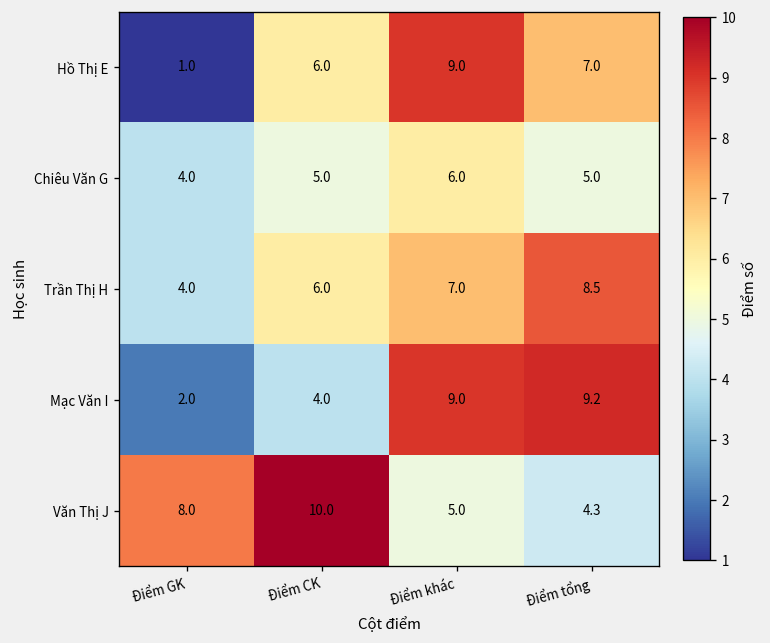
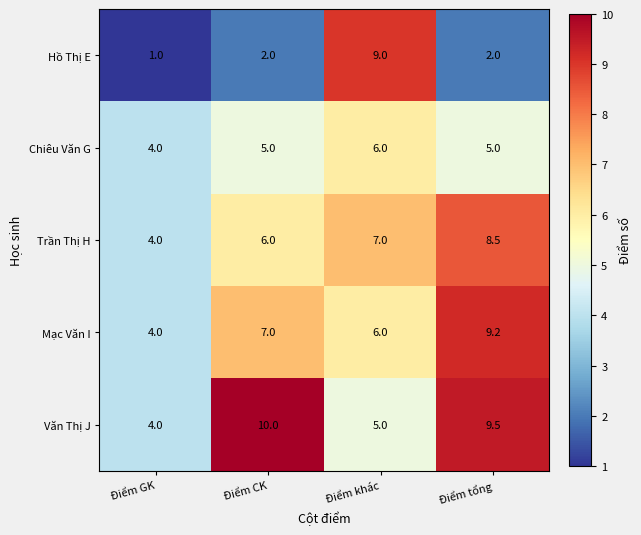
Hồ Thị E, Điểm CK: 6.0 -> 2.0
Hồ Thị E, Điểm tổng: 7.0 -> 2.0
Mạc Văn I, Điểm GK: 2.0 -> 4.0
Mạc Văn I, Điểm CK: 4.0 -> 7.0
Mạc Văn I, Điểm khác: 9.0 -> 6.0
Văn Thị J, Điểm GK: 8.0 -> 4.0
Văn Thị J, Điểm tổng: 4.3 -> 9.5
